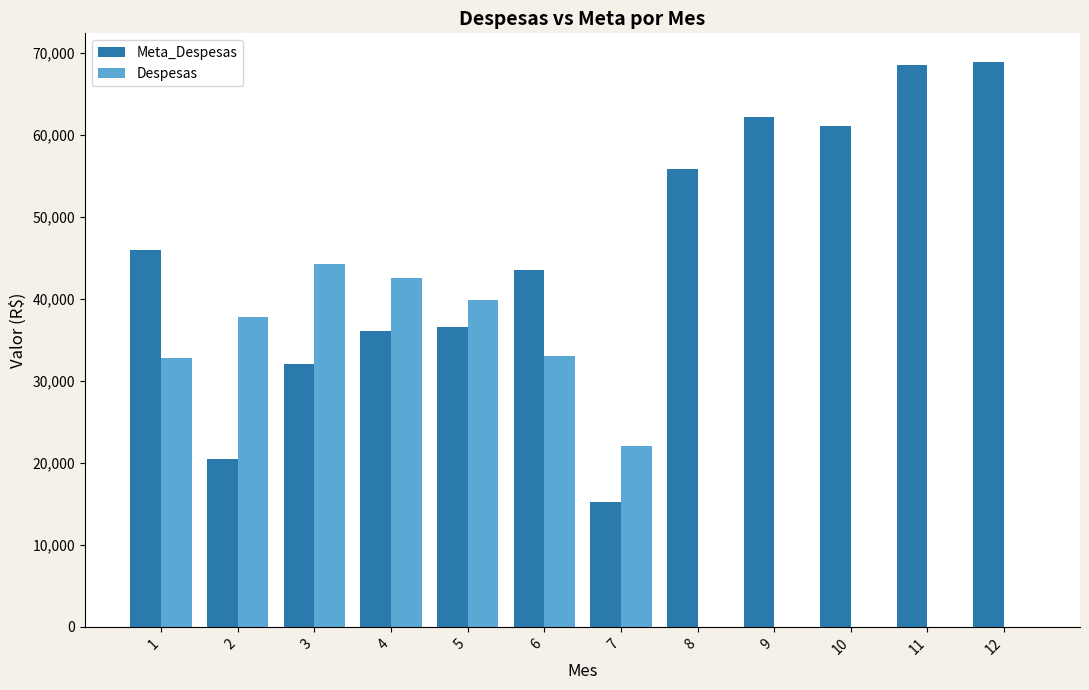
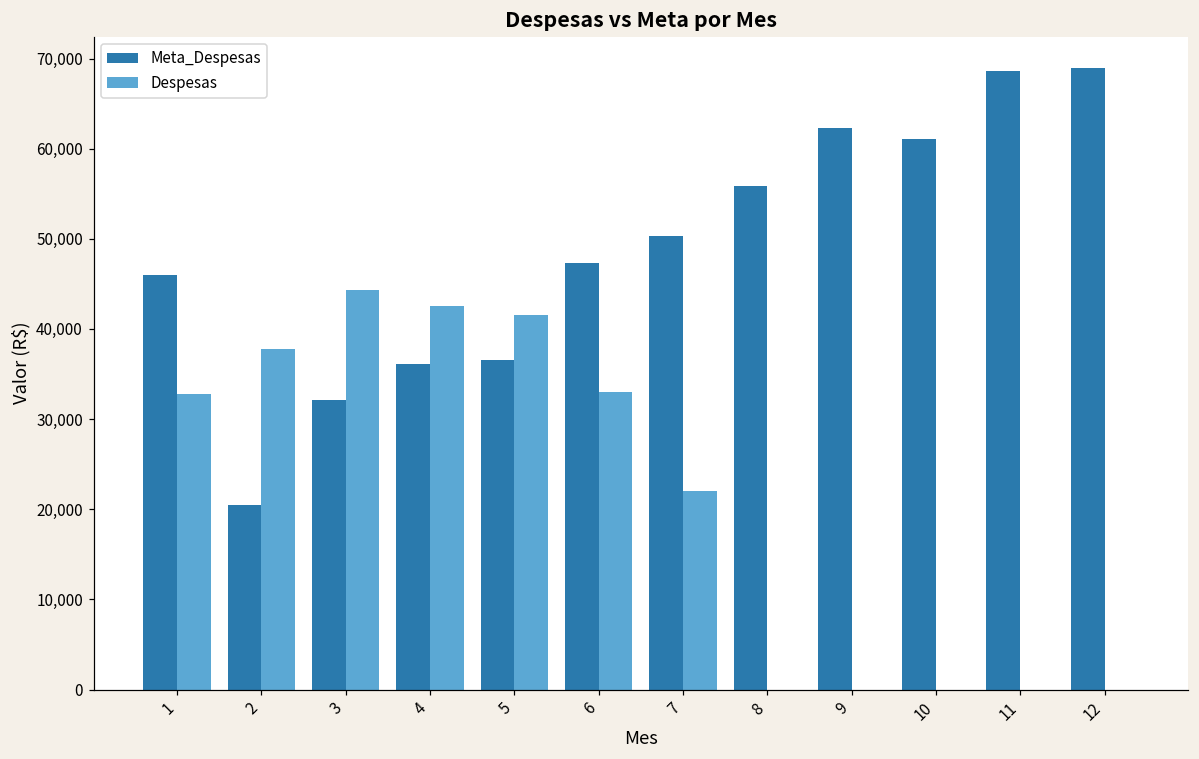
Despesas, 5: 40,000 -> 42,000
Meta_Despesas, 6: 43,000 -> 47,000
Meta_Despesas, 7: 15,000 -> 50,000
